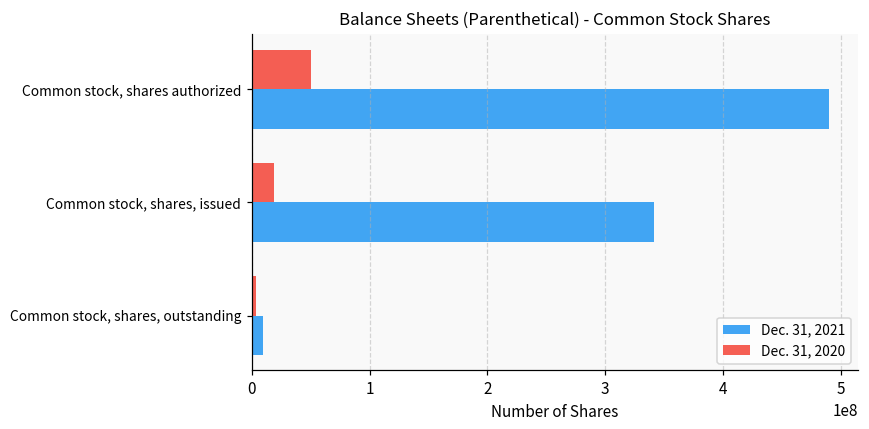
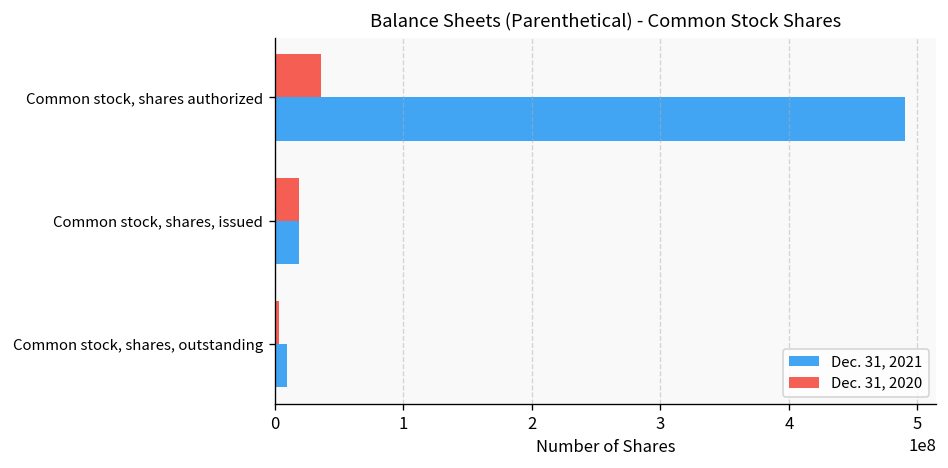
Dec. 31, 2020, Common stock, shares authorized: 51000000 -> 36000000
Dec. 31, 2021, Common stock, shares, issued: 341000000 -> 19000000
